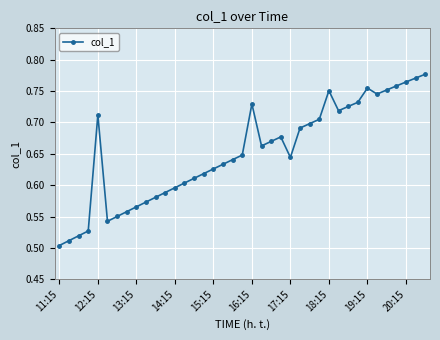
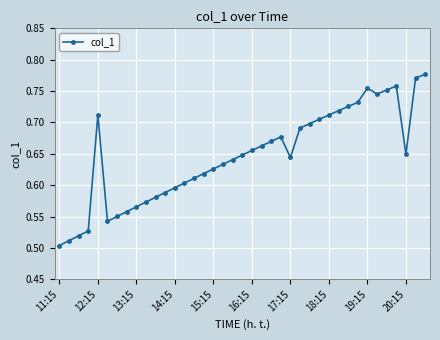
16:15: 0.73 -> 0.66
18:15: 0.75 -> 0.71
20:15: 0.76 -> 0.65
